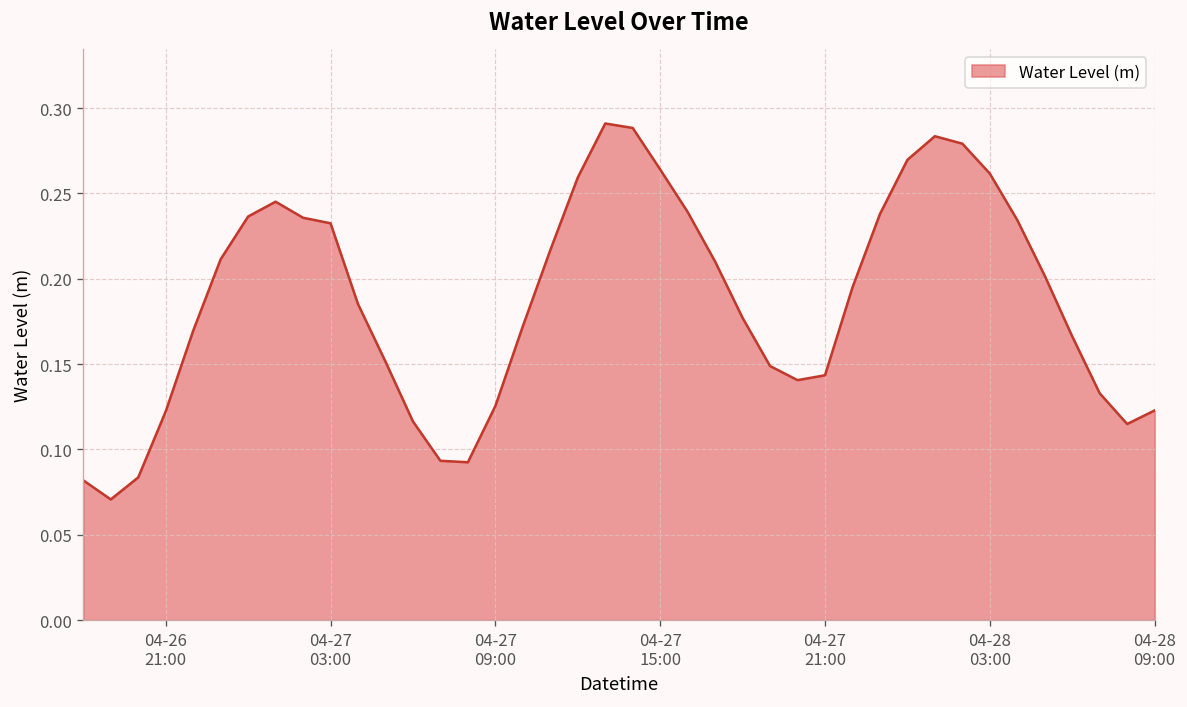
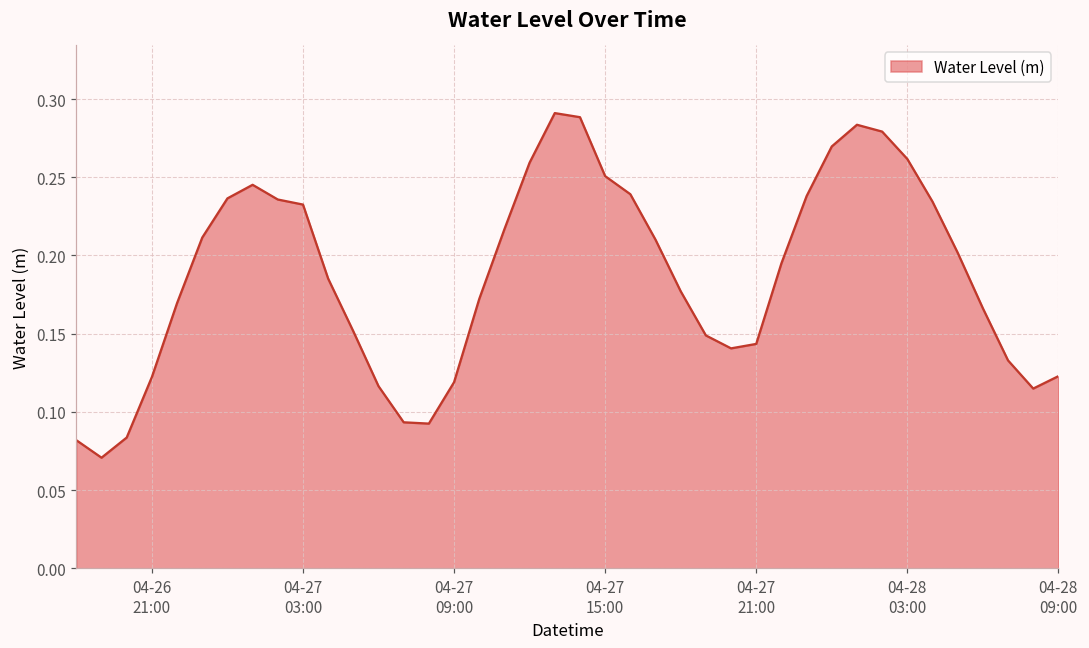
04-27 09:00: 0.125 -> 0.119
04-27 15:00: 0.264 -> 0.251
